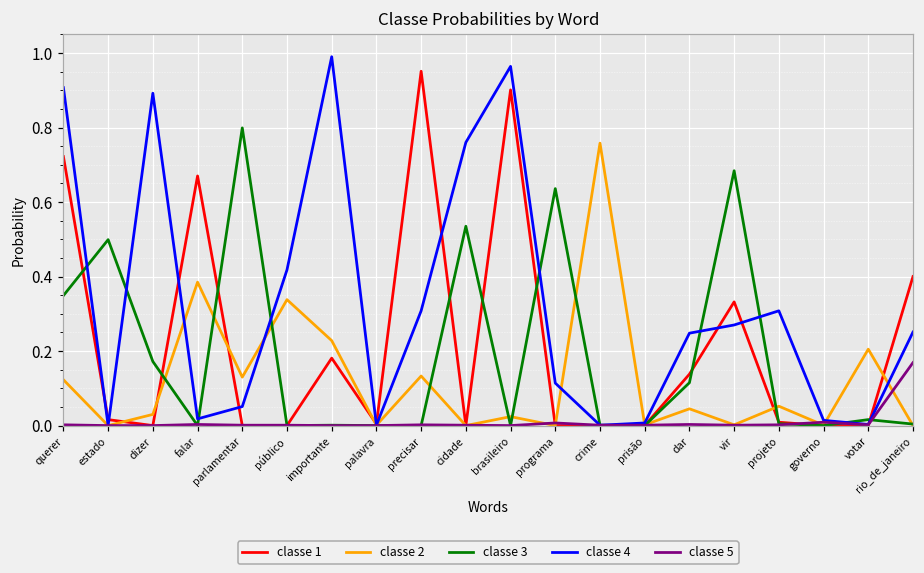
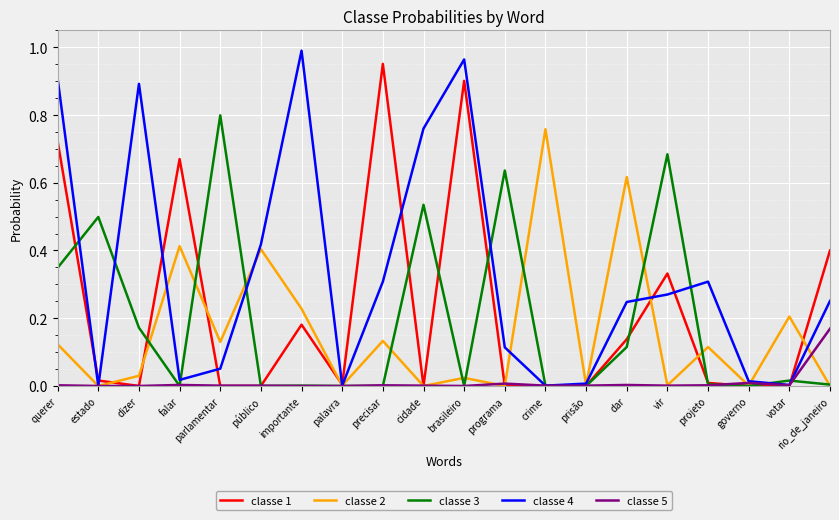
classe 2, falar: 0.39 -> 0.41
classe 2, público: 0.34 -> 0.40
classe 2, dar: 0.05 -> 0.62
classe 2, projeto: 0.05 -> 0.12
